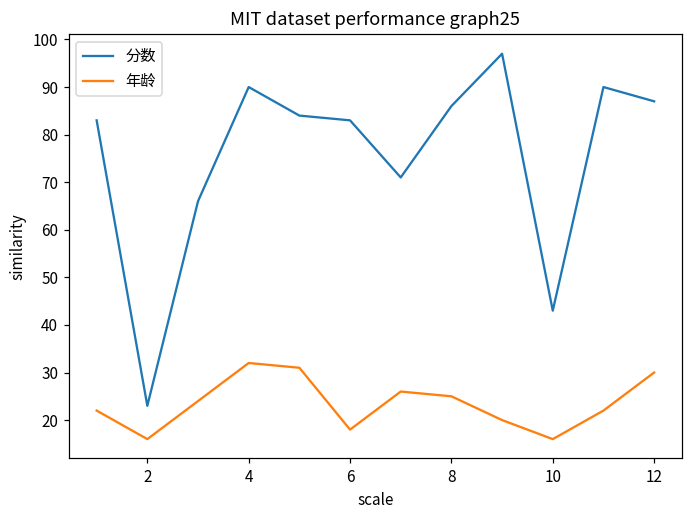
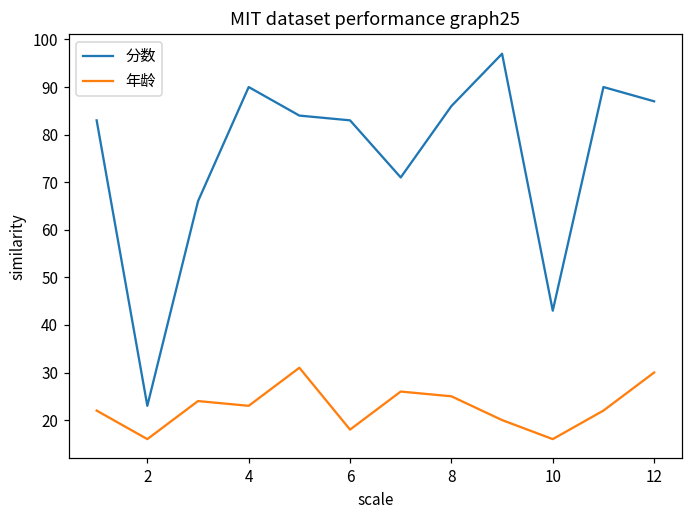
年龄, 4: 32 -> 23
